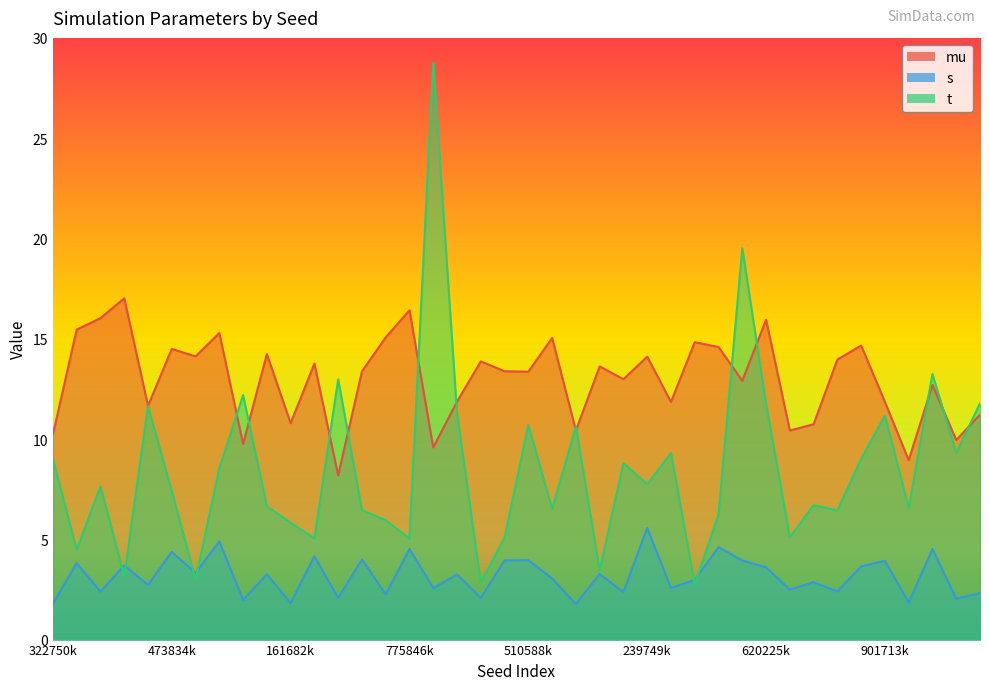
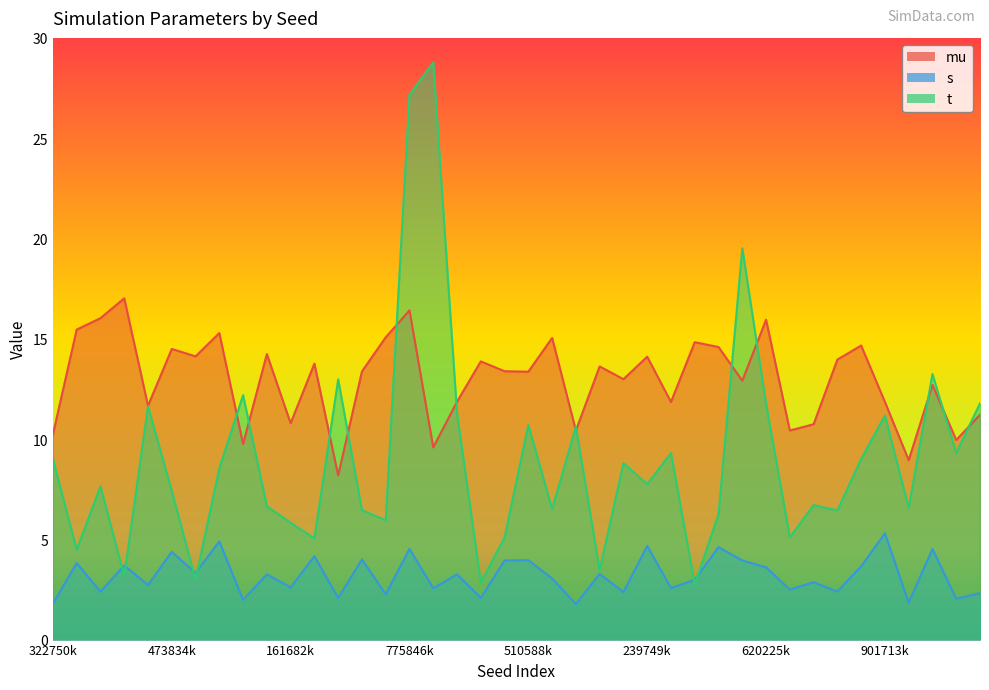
s, 161682k: 1.8 -> 2.6
t, 775846k: 5.0 -> 27.2
s, 239749k: 5.6 -> 4.7
s, 901713k: 3.9 -> 5.3
